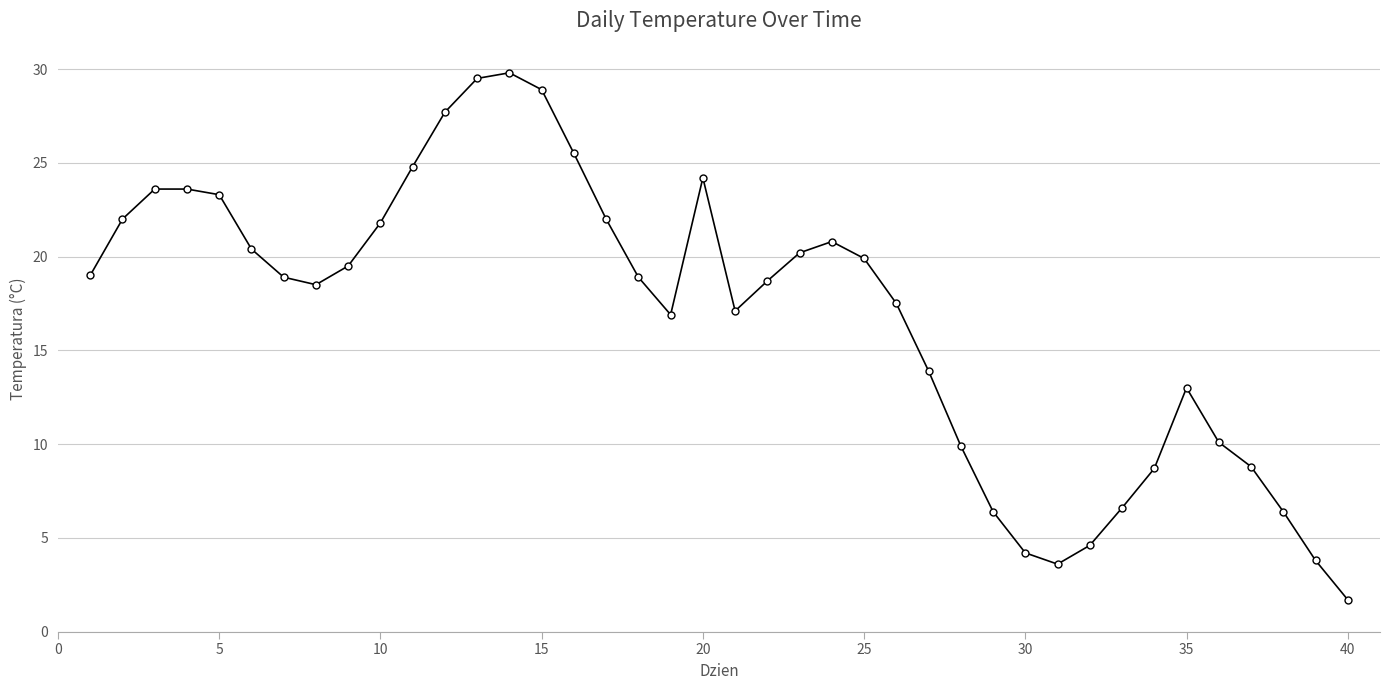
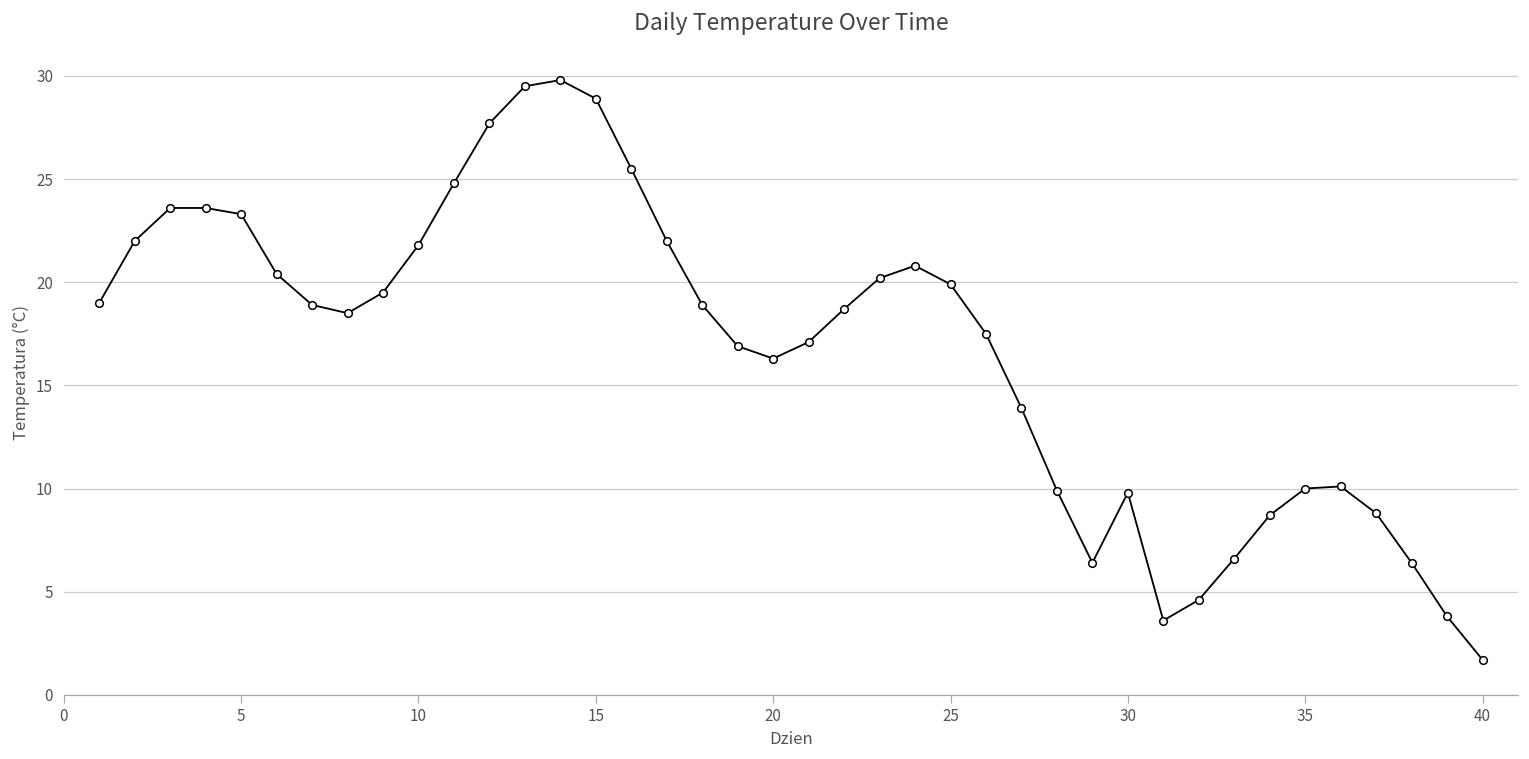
20: 24.2 -> 16.3
30: 4.2 -> 9.8
35: 13 -> 10
